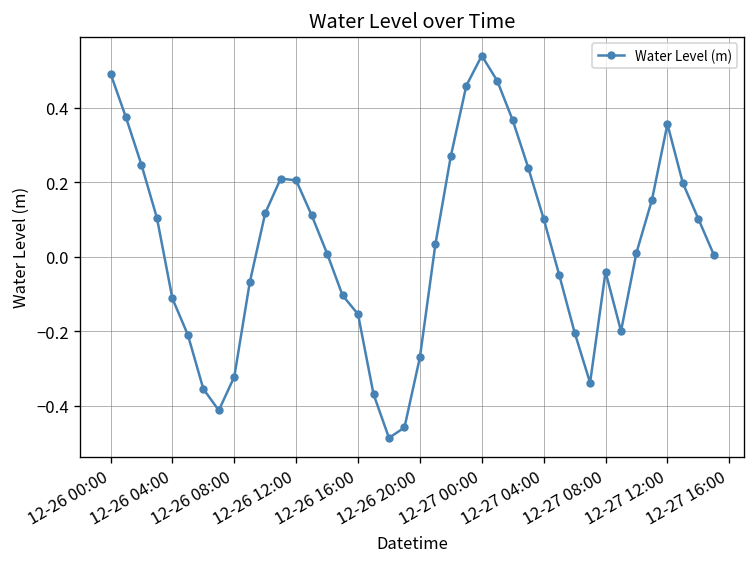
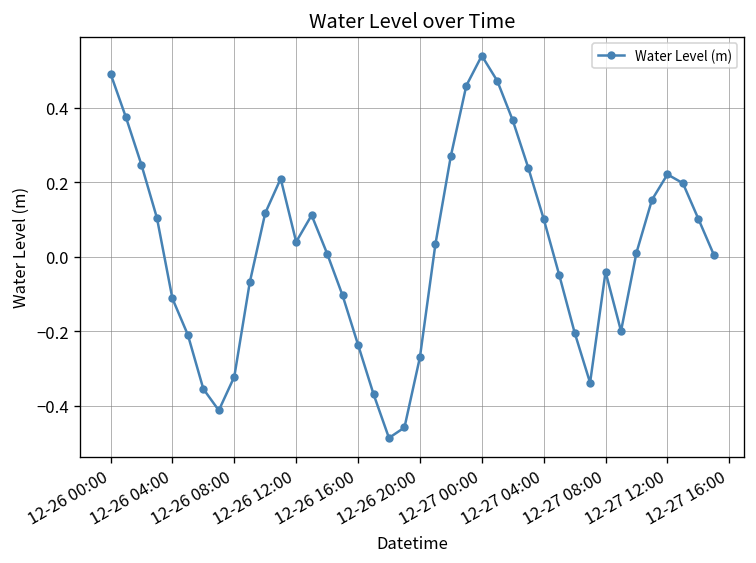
12-26 12:00: 0.21 -> 0.04
12-26 16:00: -0.15 -> -0.24
12-27 12:00: 0.36 -> 0.22
